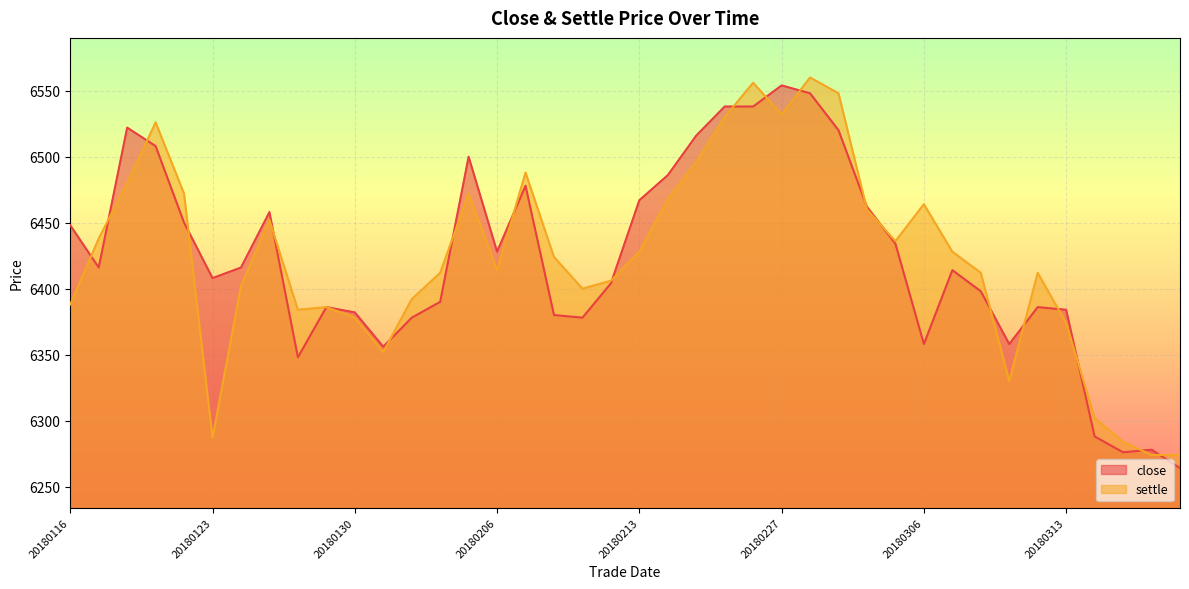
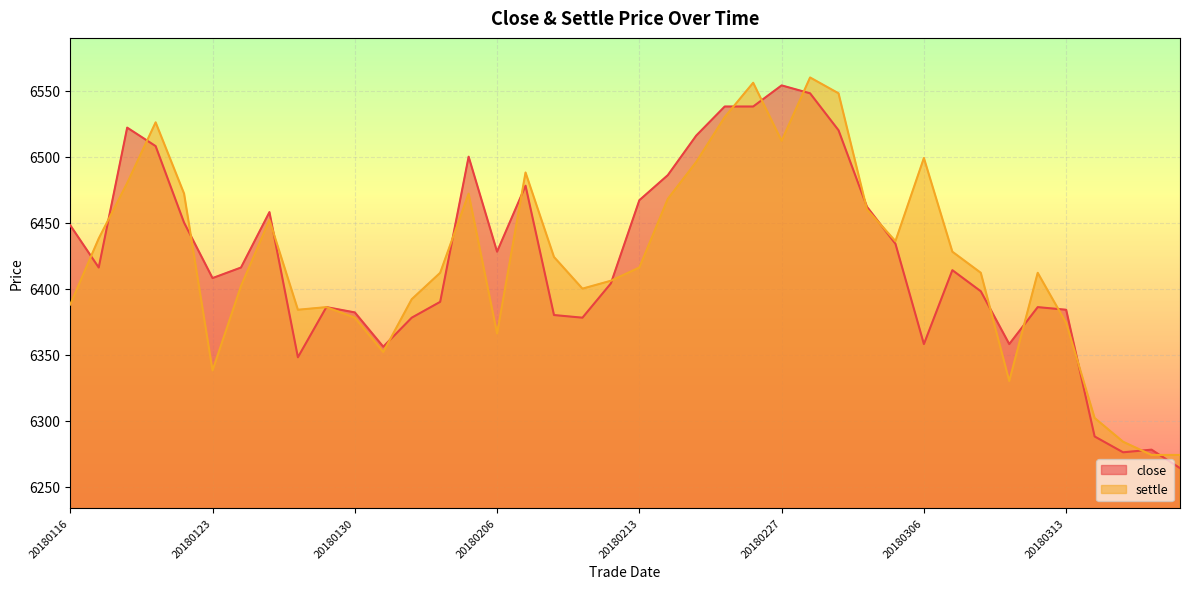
settle, 20180123: 6287 -> 6338
settle, 20180206: 6414 -> 6366
settle, 20180213: 6428 -> 6416
settle, 20180227: 6532 -> 6512
settle, 20180306: 6464 -> 6499
